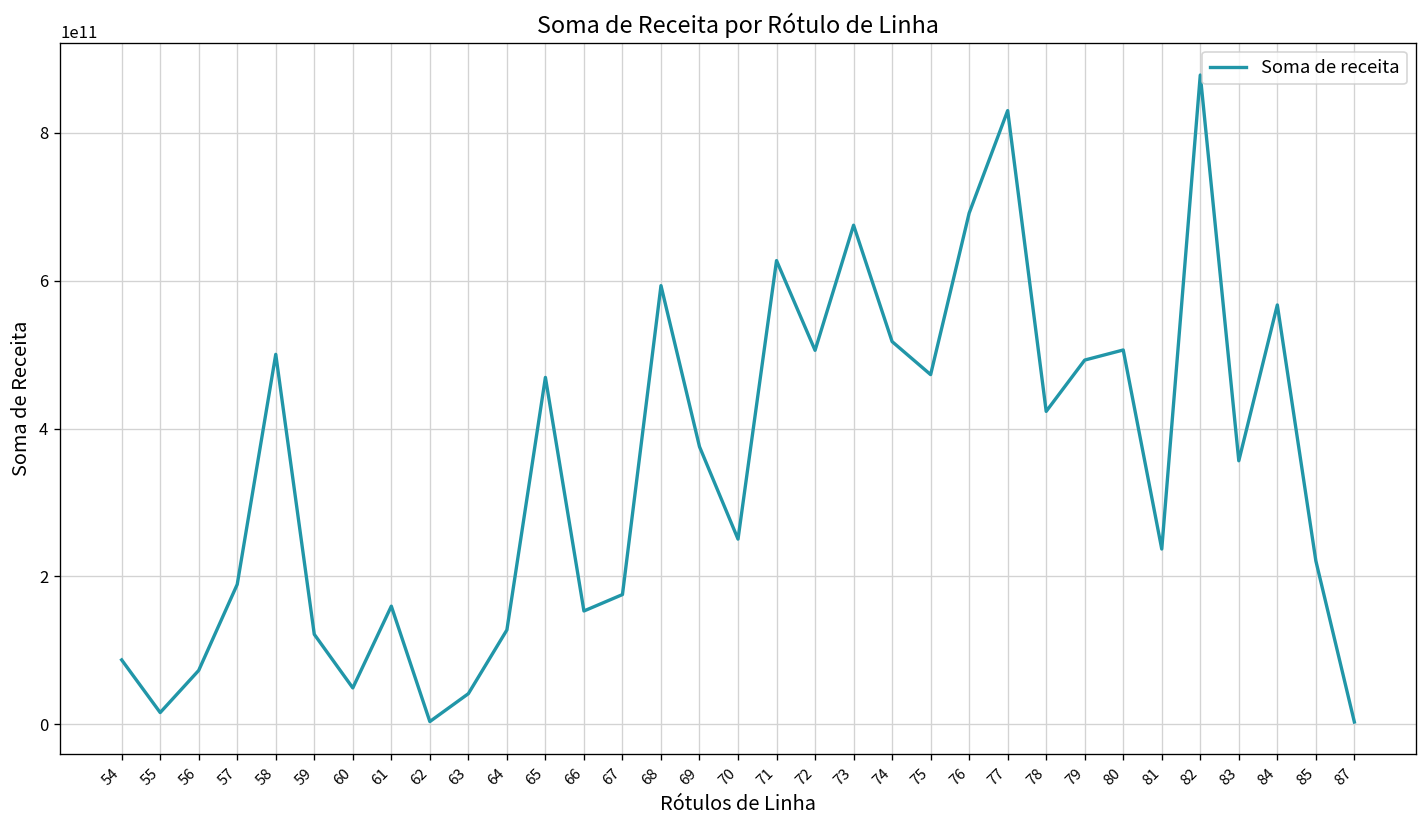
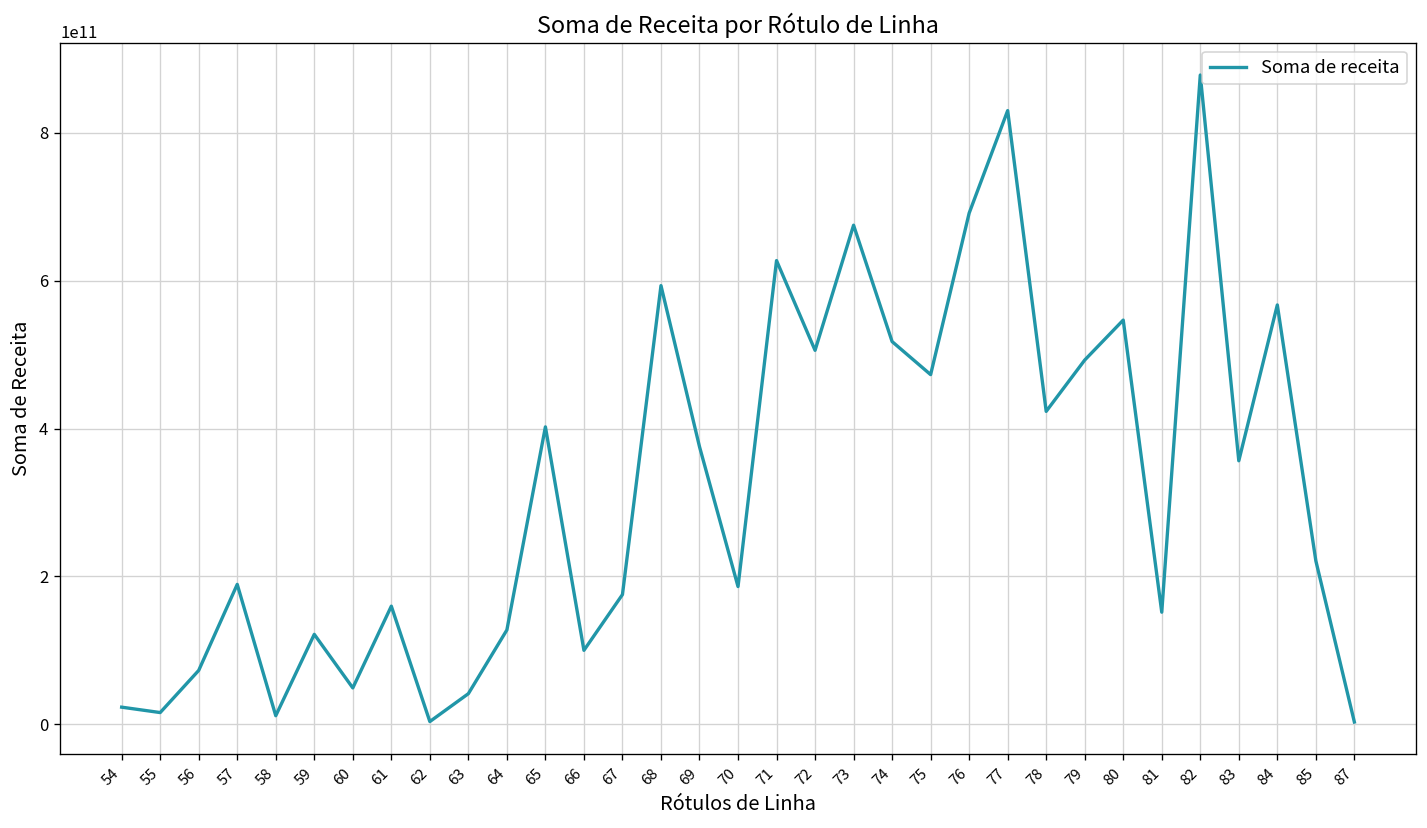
54: 90000000000 -> 20000000000
58: 500000000000 -> 10000000000
65: 470000000000 -> 400000000000
66: 150000000000 -> 100000000000
70: 250000000000 -> 190000000000
80: 510000000000 -> 550000000000
81: 240000000000 -> 150000000000
